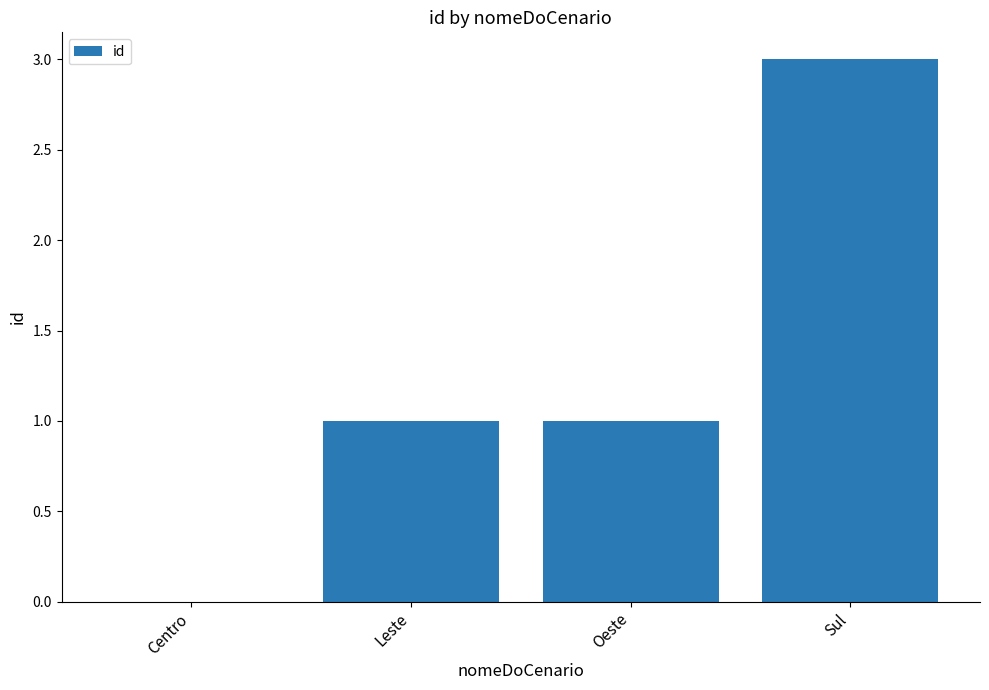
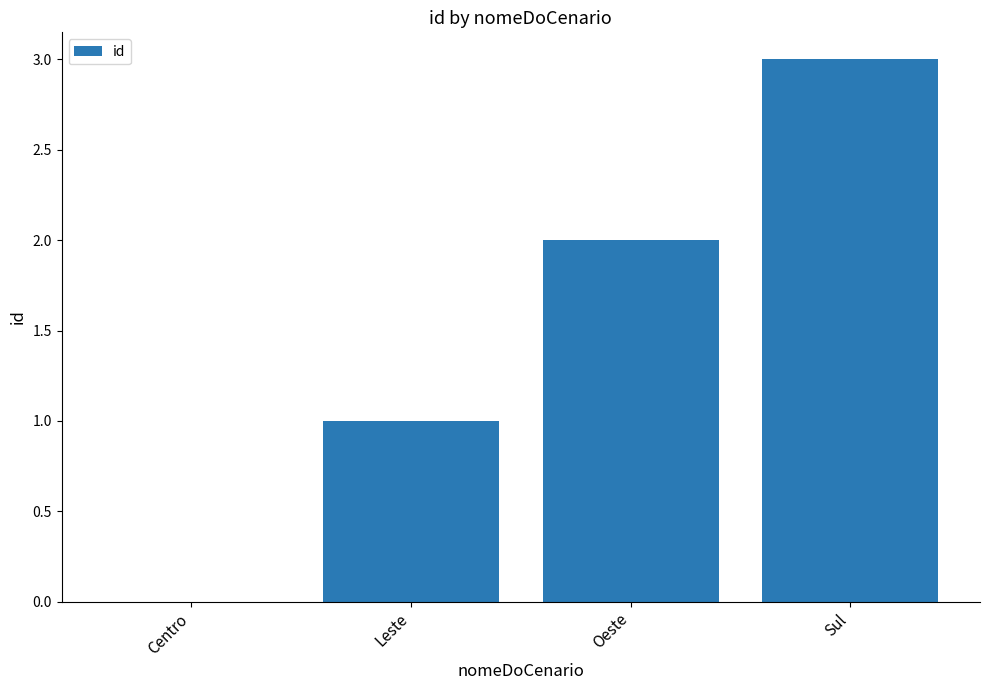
Oeste: 1 -> 2
